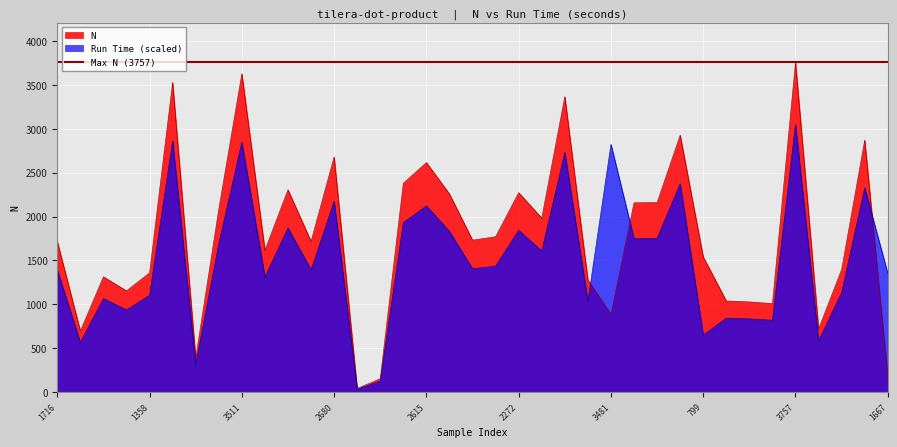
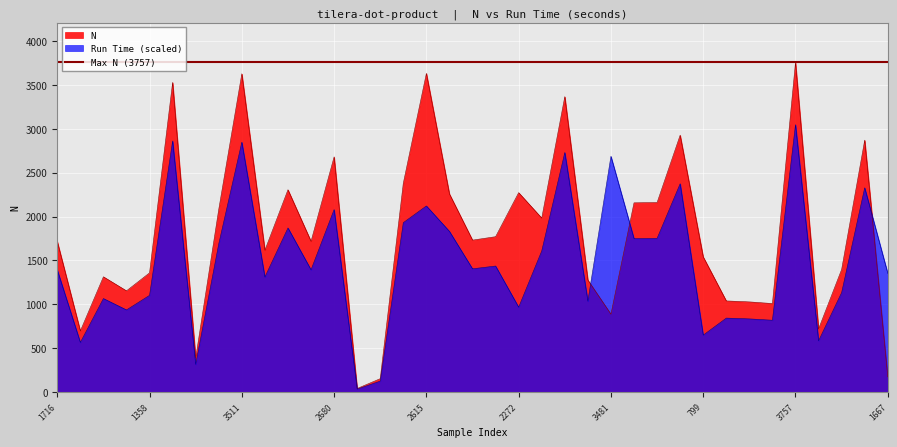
Run Time (scaled), 2680: 2200 -> 2100
N, 2615: 2600 -> 3600
Run Time (scaled), 2272: 1800 -> 1000
Run Time (scaled), 3481: 2800 -> 2700
